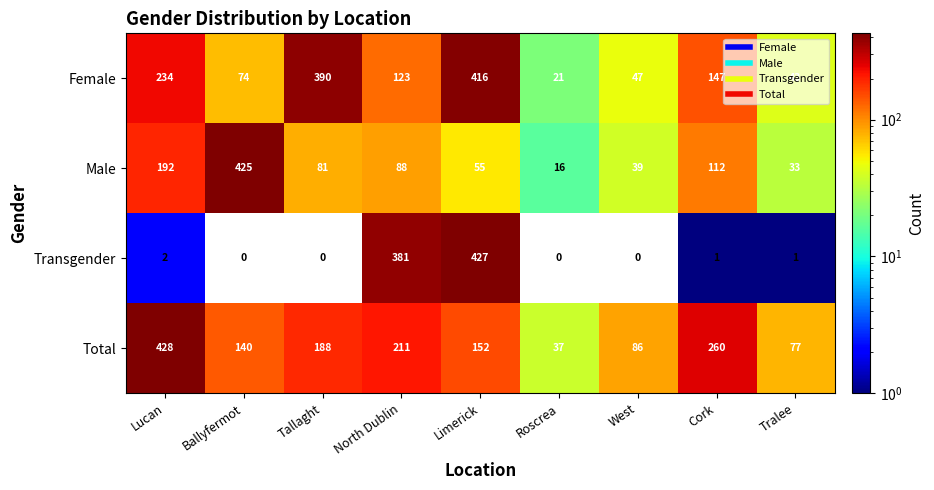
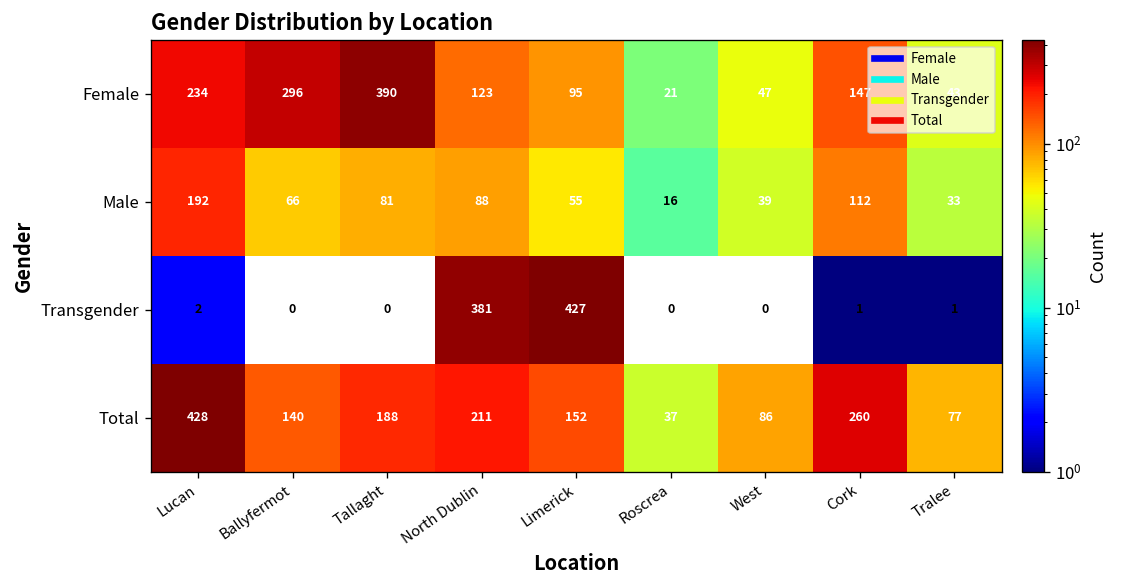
Female, Ballyfermot: 74 -> 296
Female, Limerick: 416 -> 95
Male, Ballyfermot: 425 -> 66
